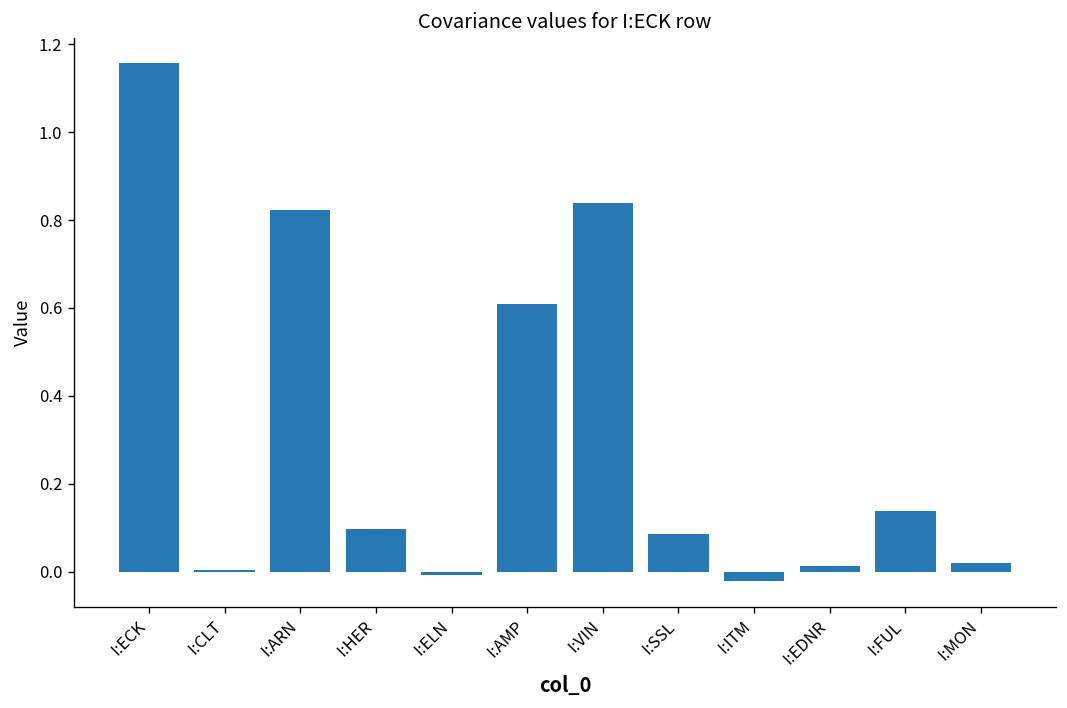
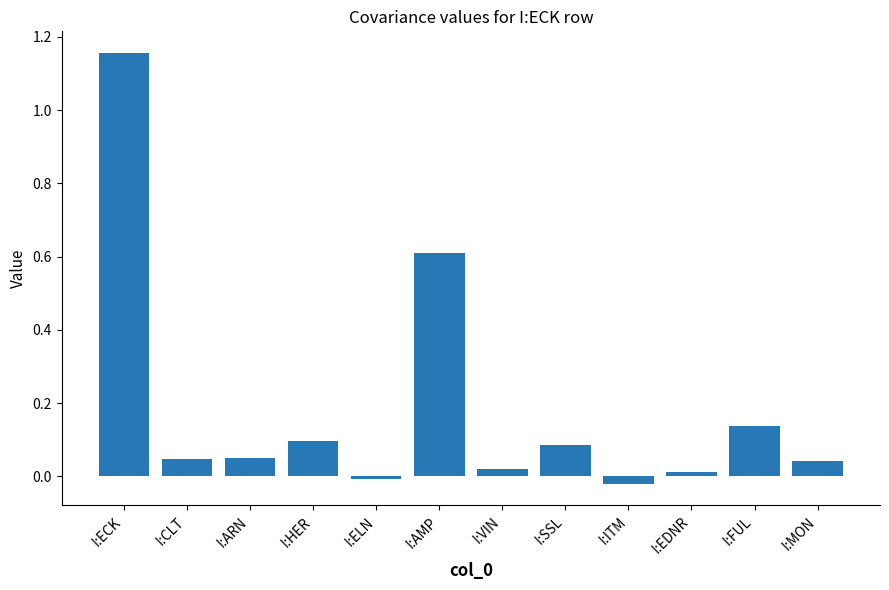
I:CLT: 0.00 -> 0.05
I:ARN: 0.82 -> 0.05
I:VIN: 0.84 -> 0.02
I:MON: 0.02 -> 0.04
